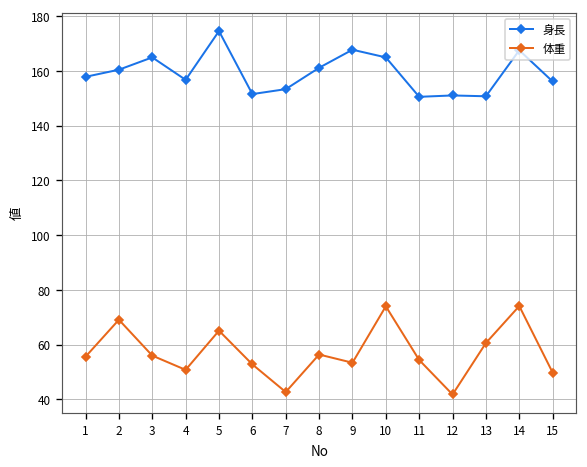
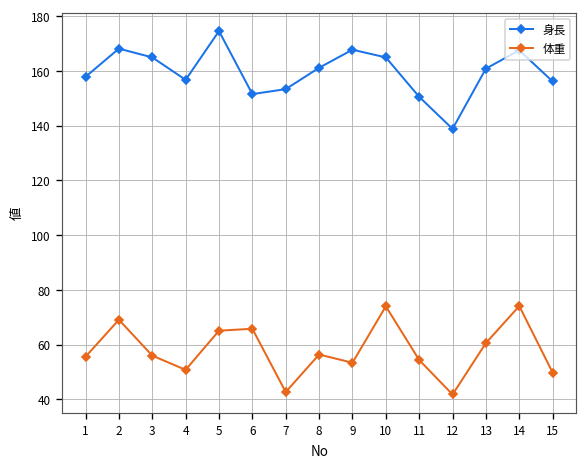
身長, 2: 160 -> 168
体重, 6: 53 -> 66
身長, 12: 151 -> 139
身長, 13: 151 -> 161
